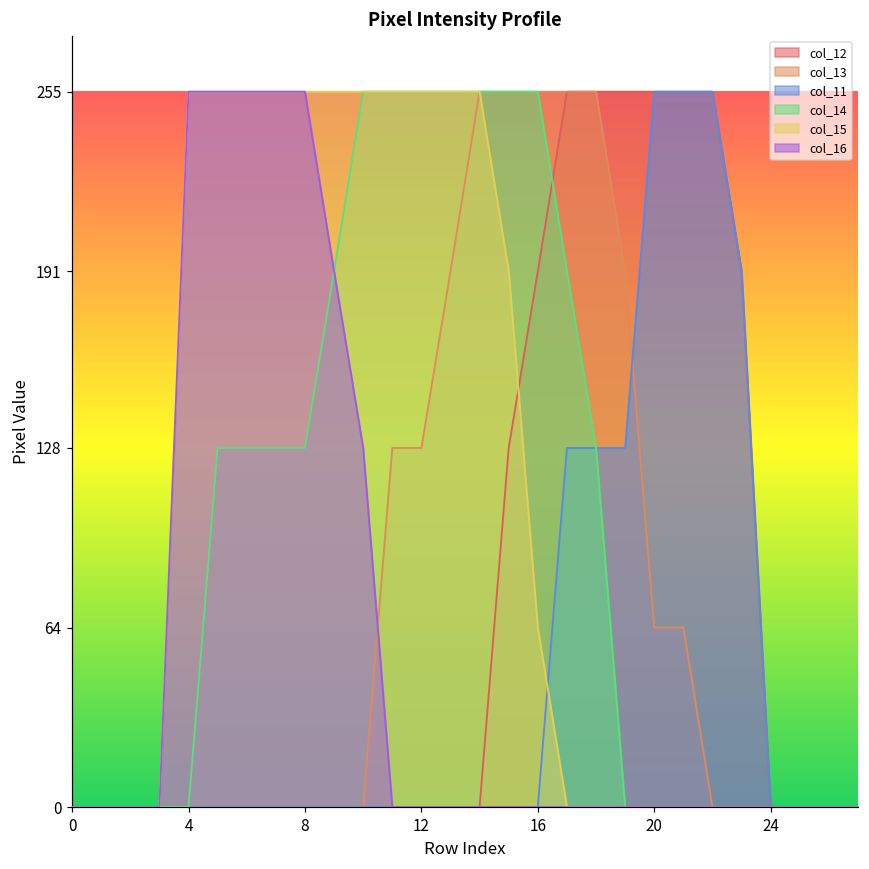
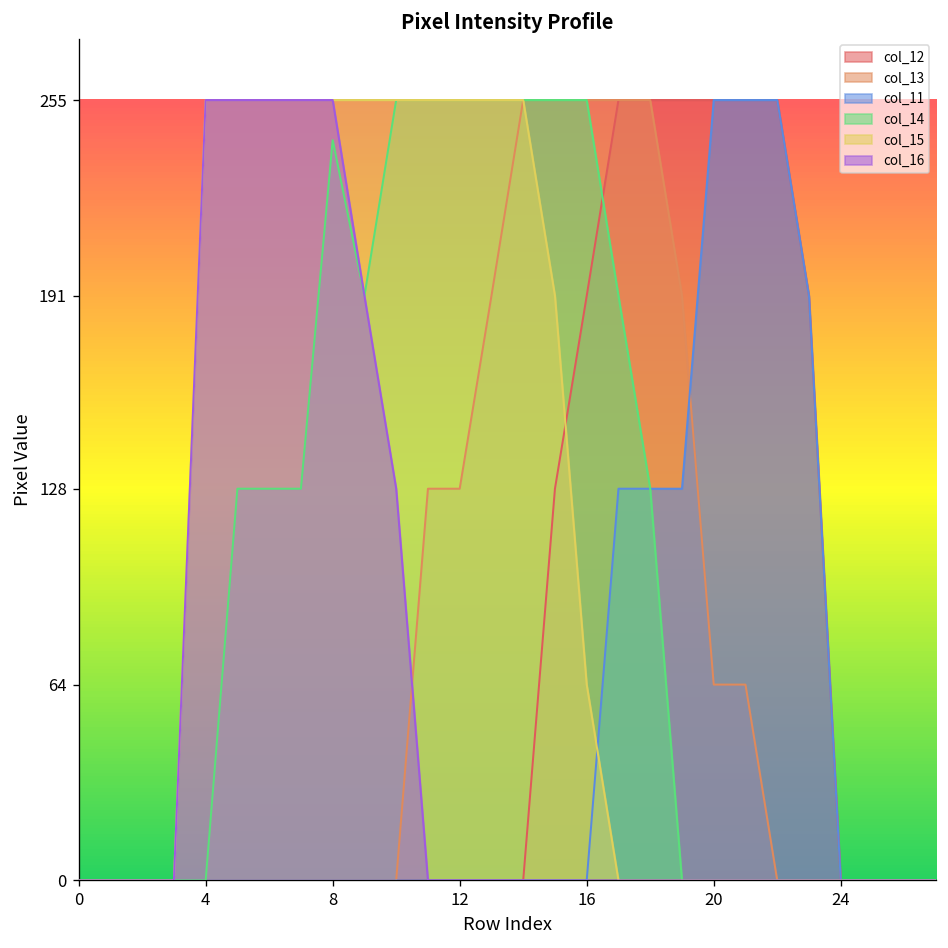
col_14, 8: 128 -> 242
